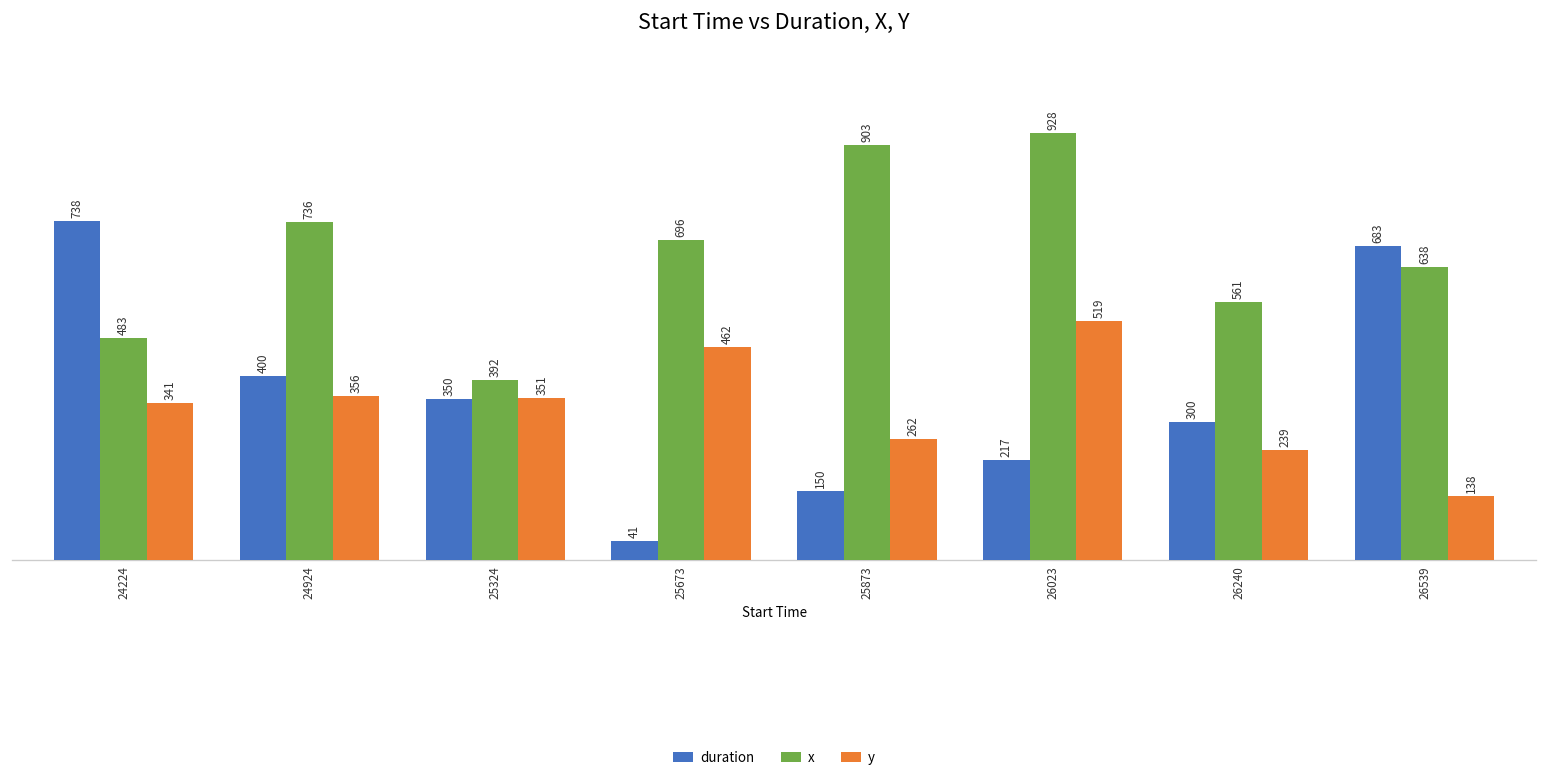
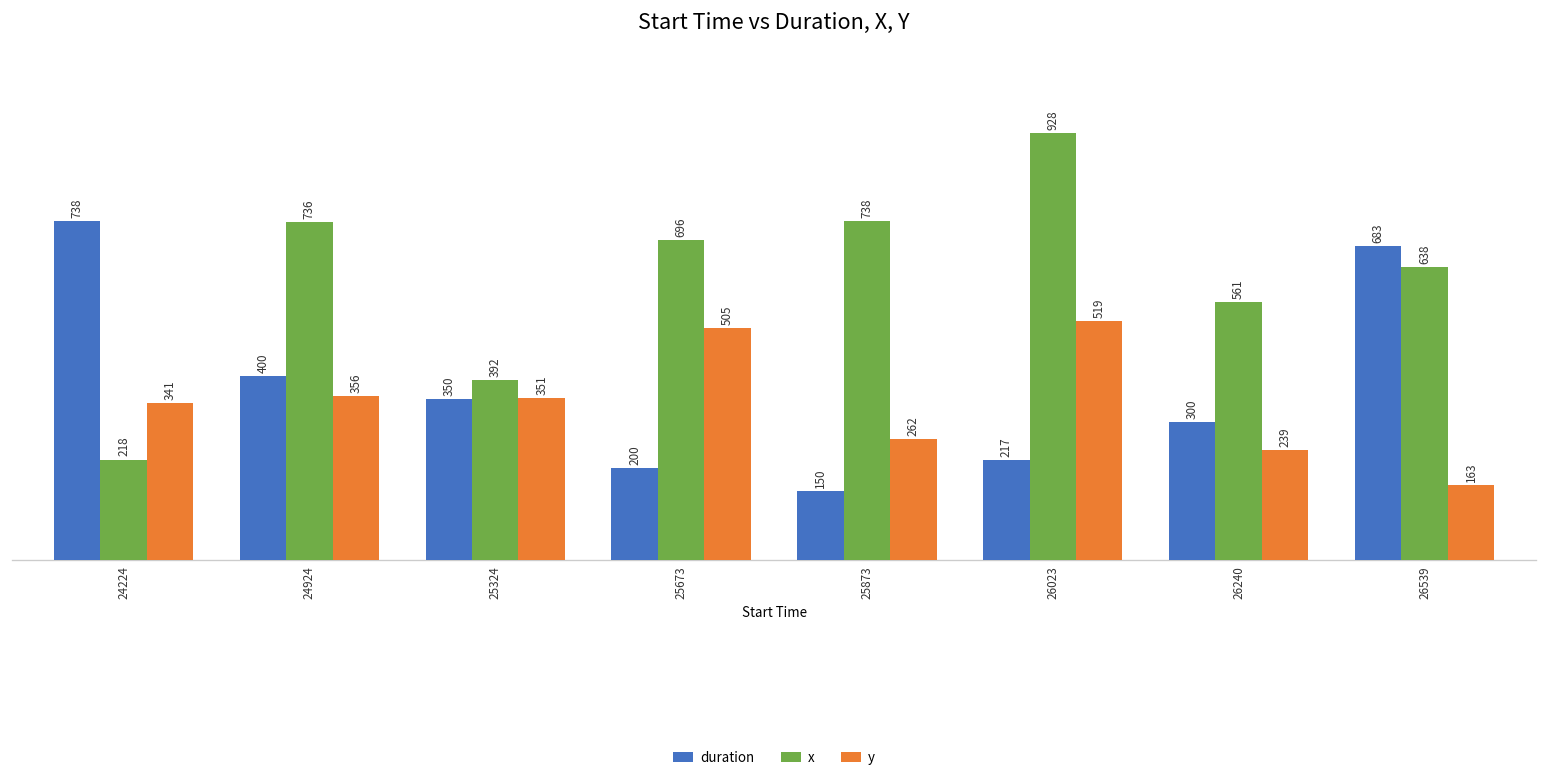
x, 24224: 483 -> 218
duration, 25673: 41 -> 200
y, 25673: 462 -> 505
x, 25873: 903 -> 738
y, 26539: 138 -> 163
